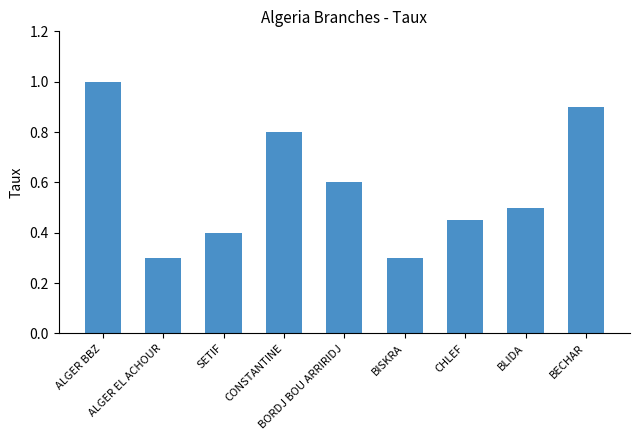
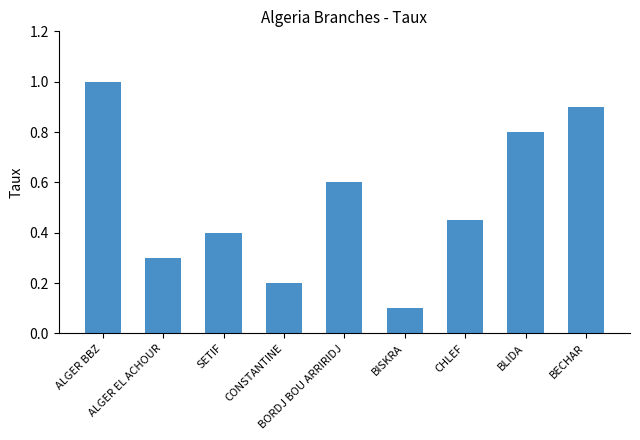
CONSTANTINE: 0.8 -> 0.2
BISKRA: 0.3 -> 0.1
BLIDA: 0.5 -> 0.8
